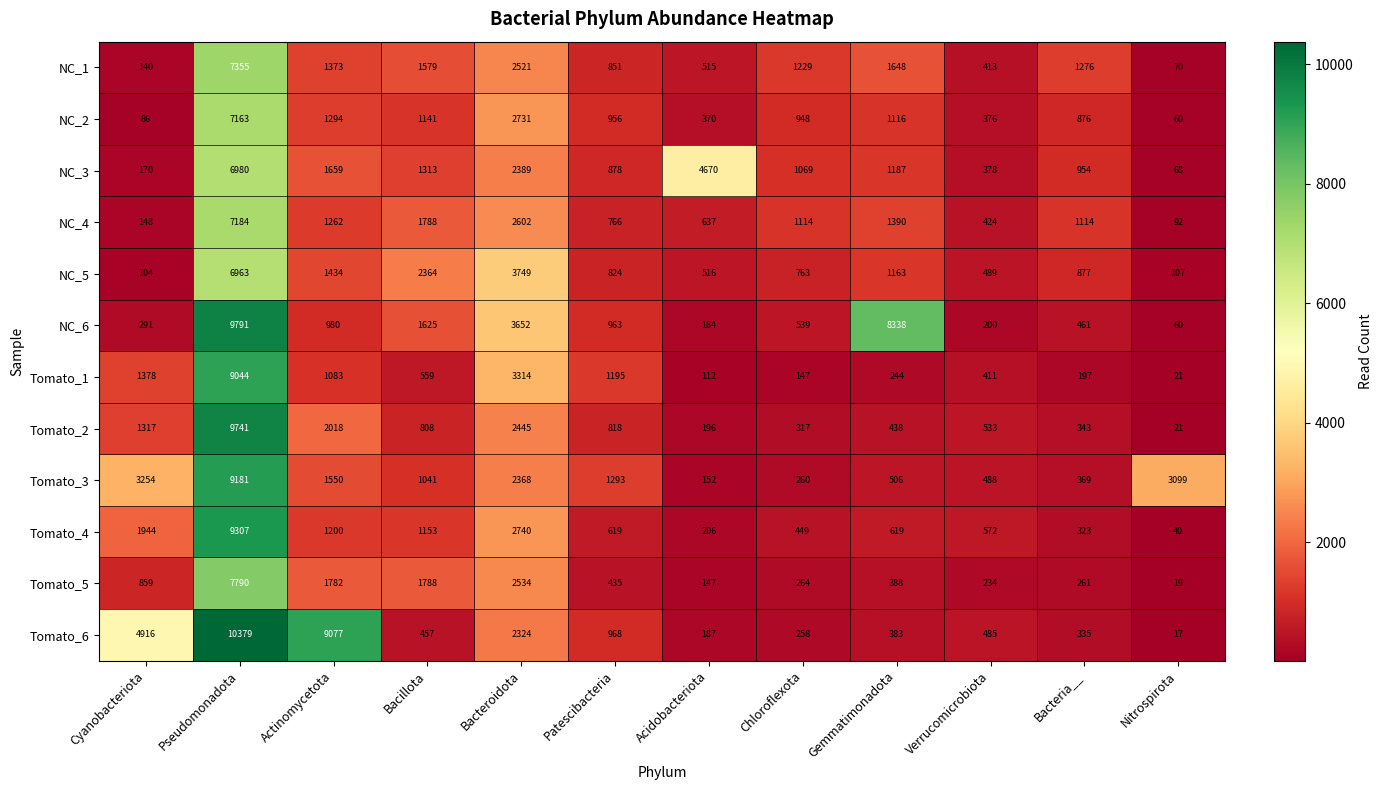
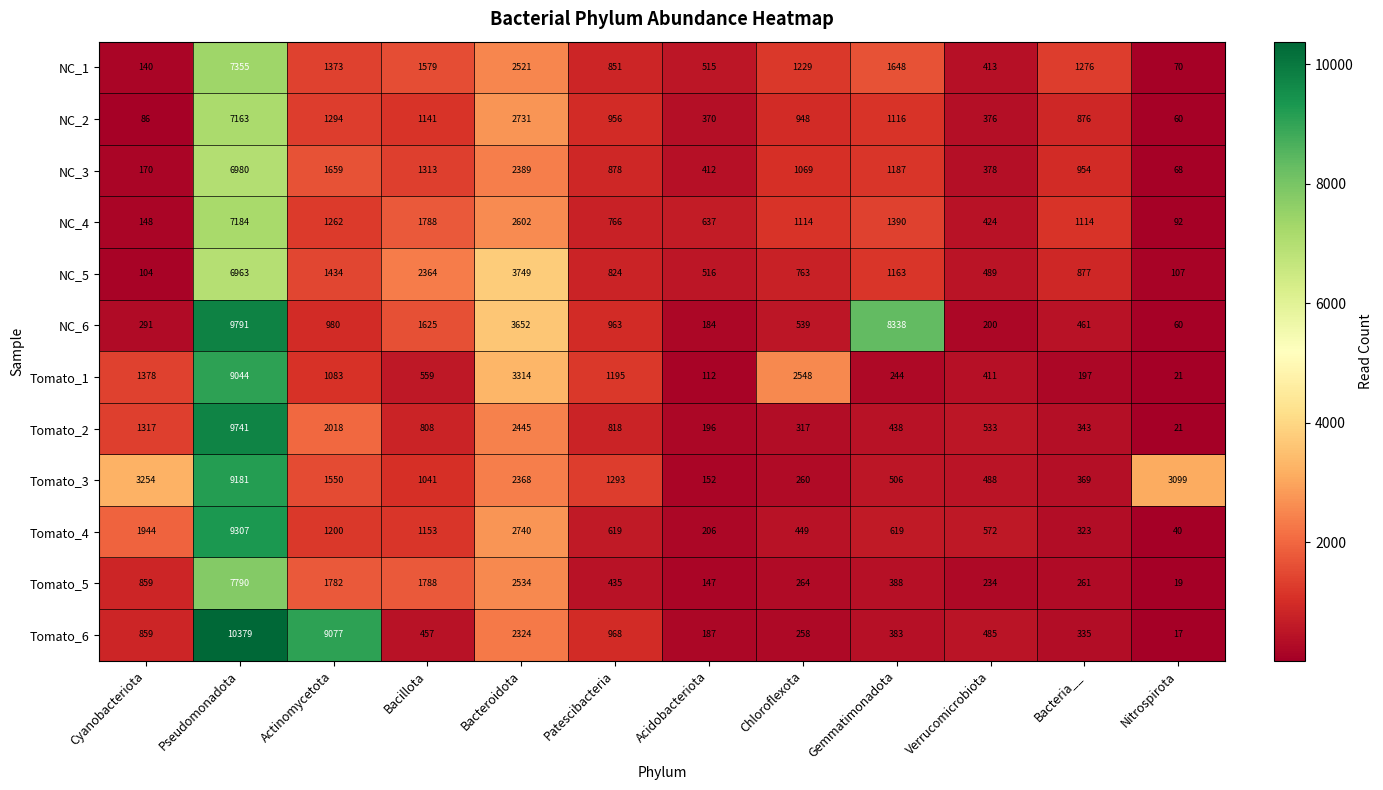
NC_3, Acidobacteriota: 4670 -> 412
Tomato_1, Chloroflexota: 147 -> 2548
Tomato_6, Cyanobacteriota: 4916 -> 859
